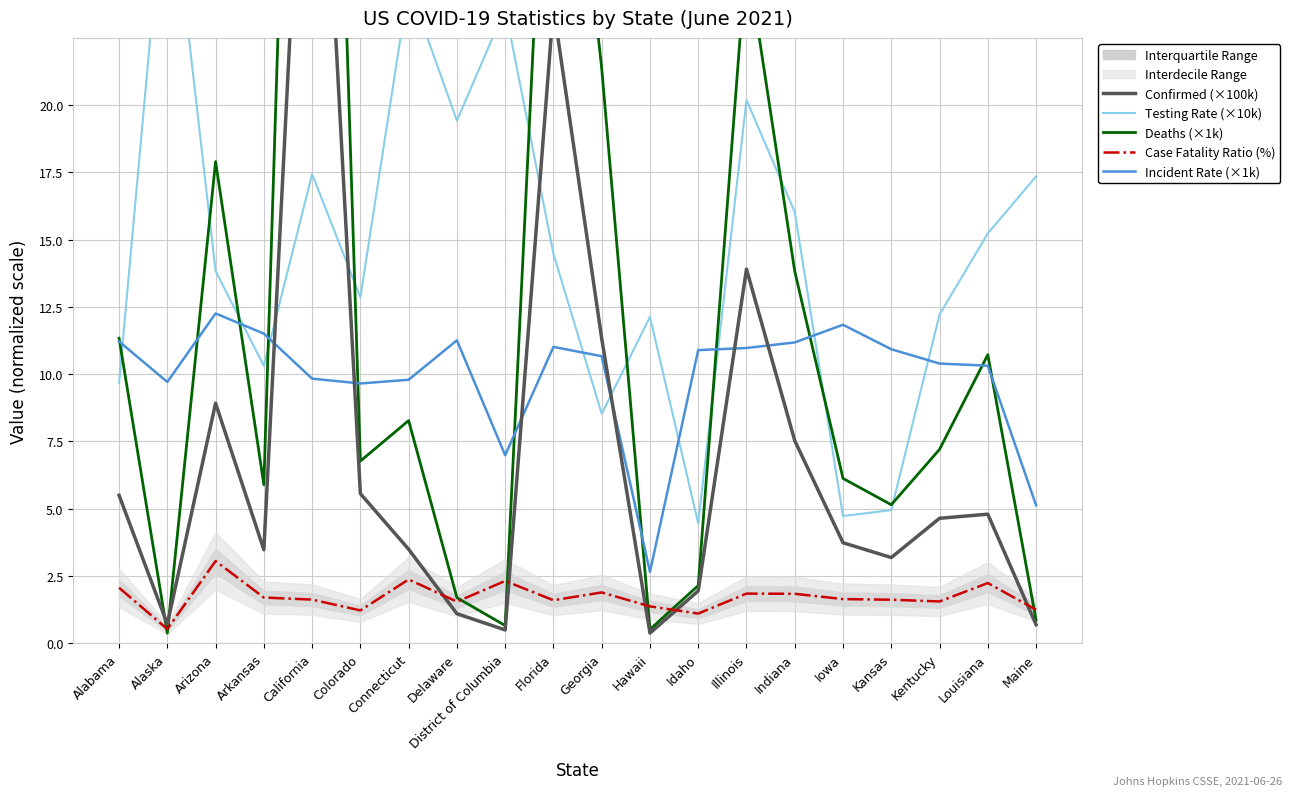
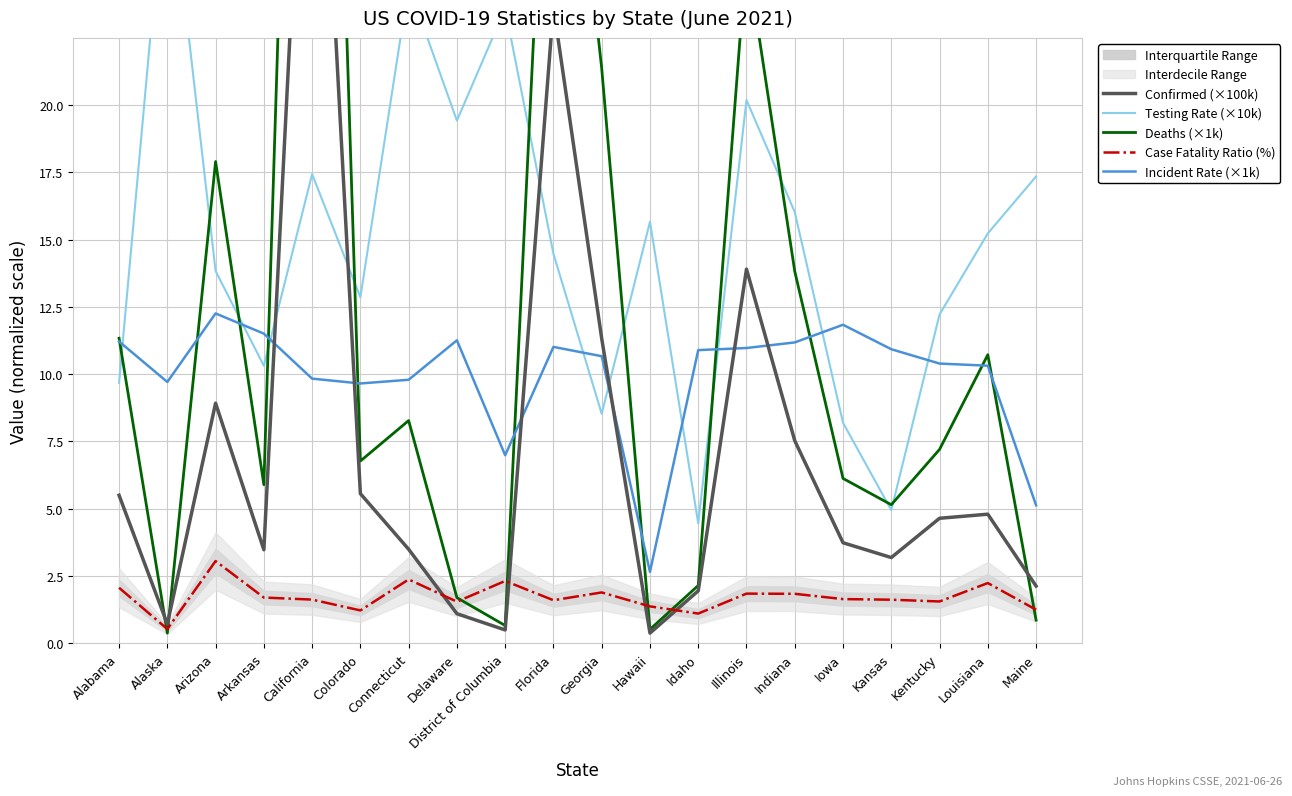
Testing Rate (×10k), Hawaii: 12.1 -> 15.7
Testing Rate (×10k), Iowa: 4.7 -> 8.2
Confirmed (×100k), Maine: 0.7 -> 2.1
